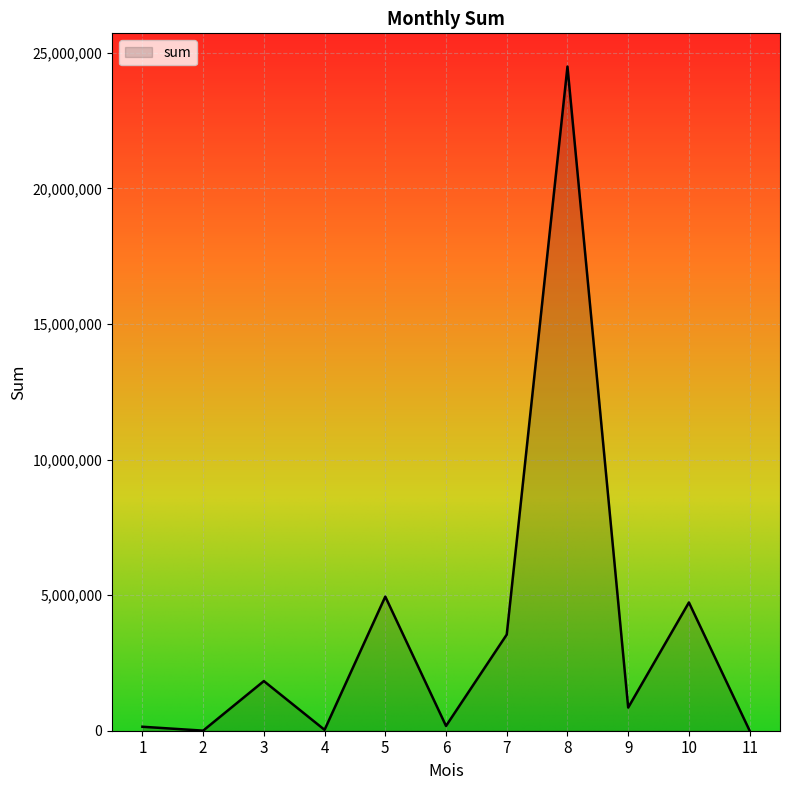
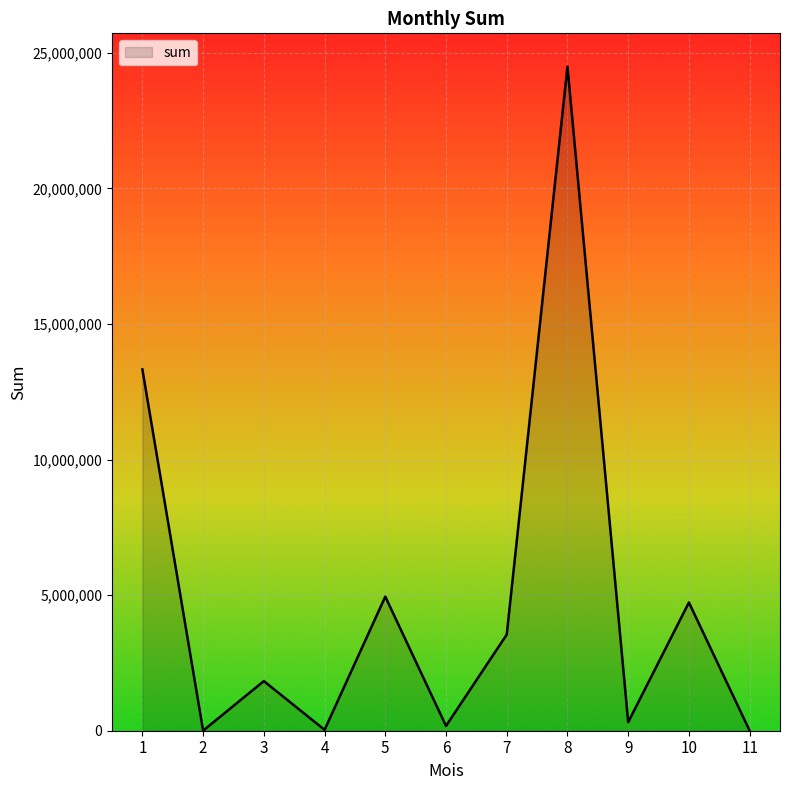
1: 100,000 -> 13,300,000
9: 900,000 -> 300,000
